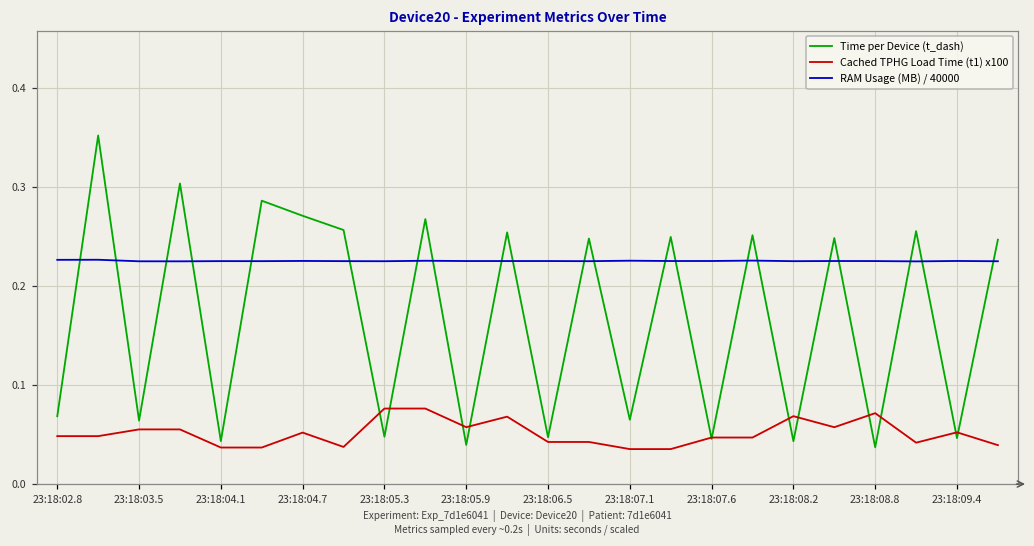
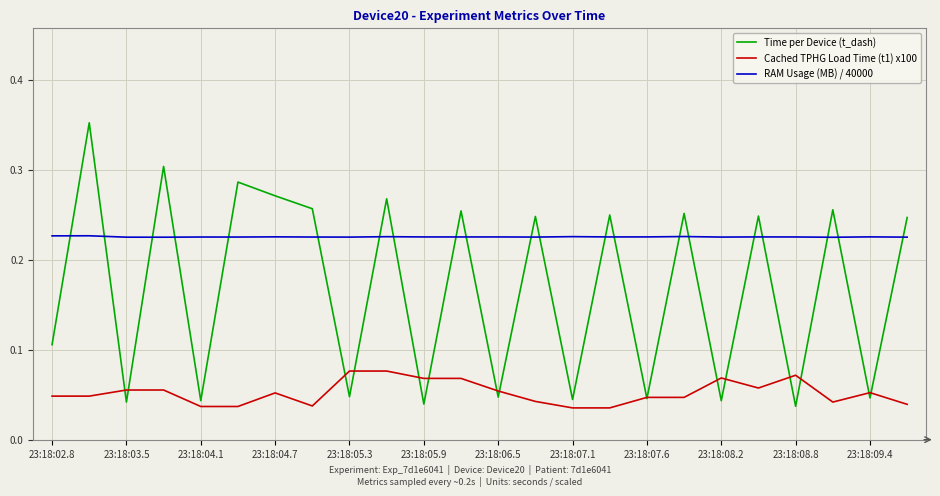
Time per Device (t_dash), 23:18:02.8: 0.07 -> 0.11
Time per Device (t_dash), 23:18:03.5: 0.06 -> 0.04
Cached TPHG Load Time (t1) x100, 23:18:05.9: 0.06 -> 0.07
Cached TPHG Load Time (t1) x100, 23:18:06.5: 0.04 -> 0.05
Time per Device (t_dash), 23:18:07.1: 0.06 -> 0.04
